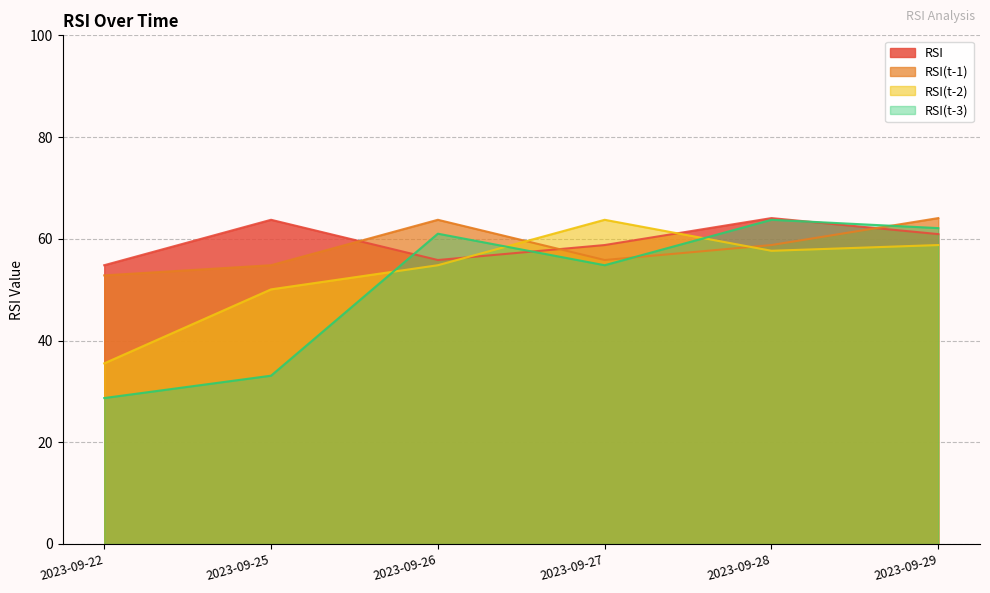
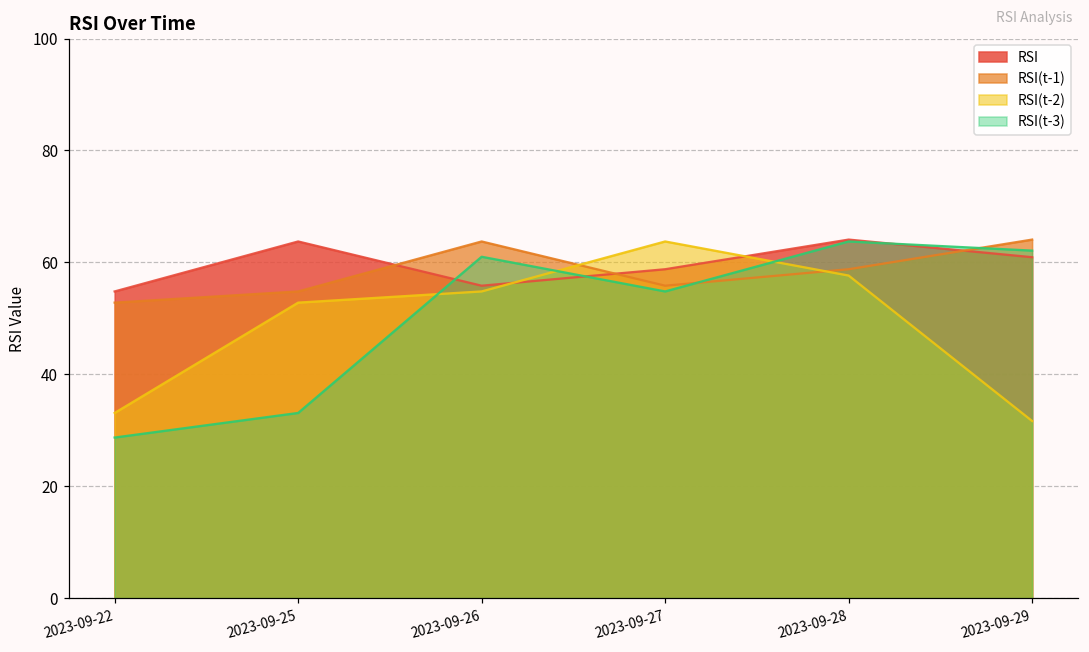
RSI(t-2), 2023-09-22: 36 -> 33
RSI(t-2), 2023-09-25: 50 -> 53
RSI(t-2), 2023-09-29: 59 -> 32
